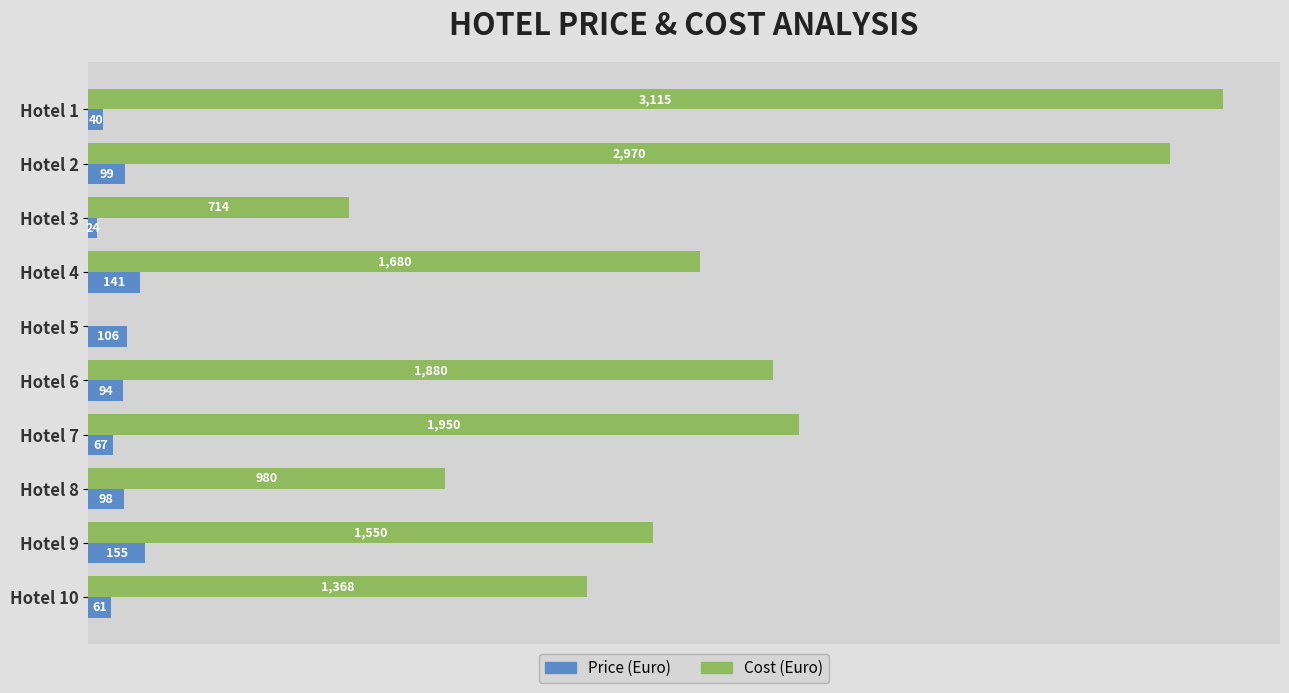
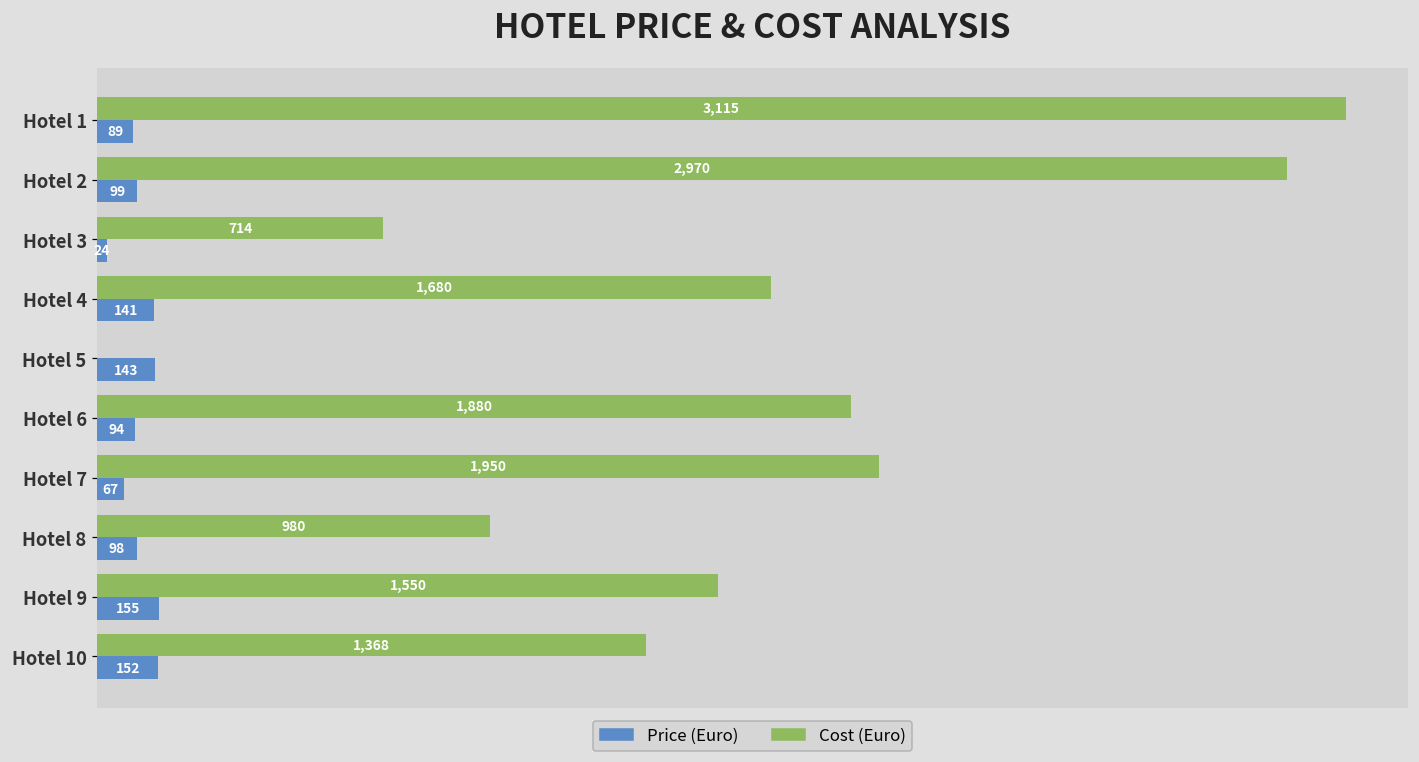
Price (Euro), Hotel 1: 40 -> 89
Price (Euro), Hotel 5: 106 -> 143
Price (Euro), Hotel 10: 61 -> 152
